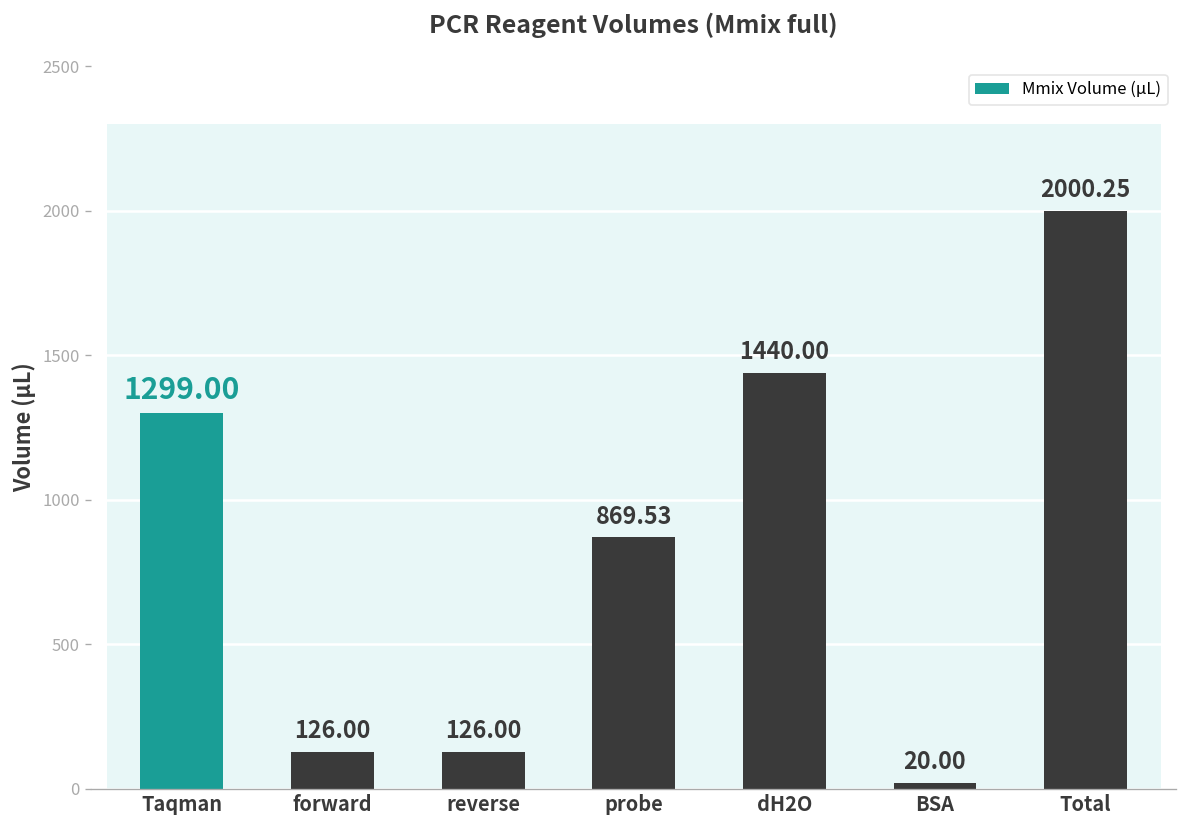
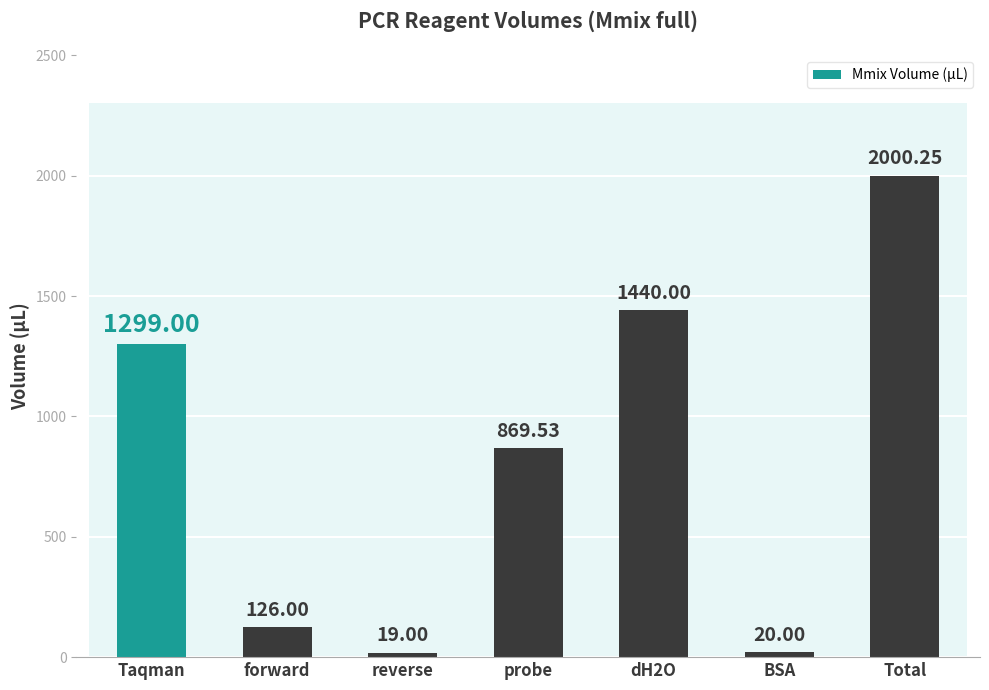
reverse: 126.00 -> 19.00
